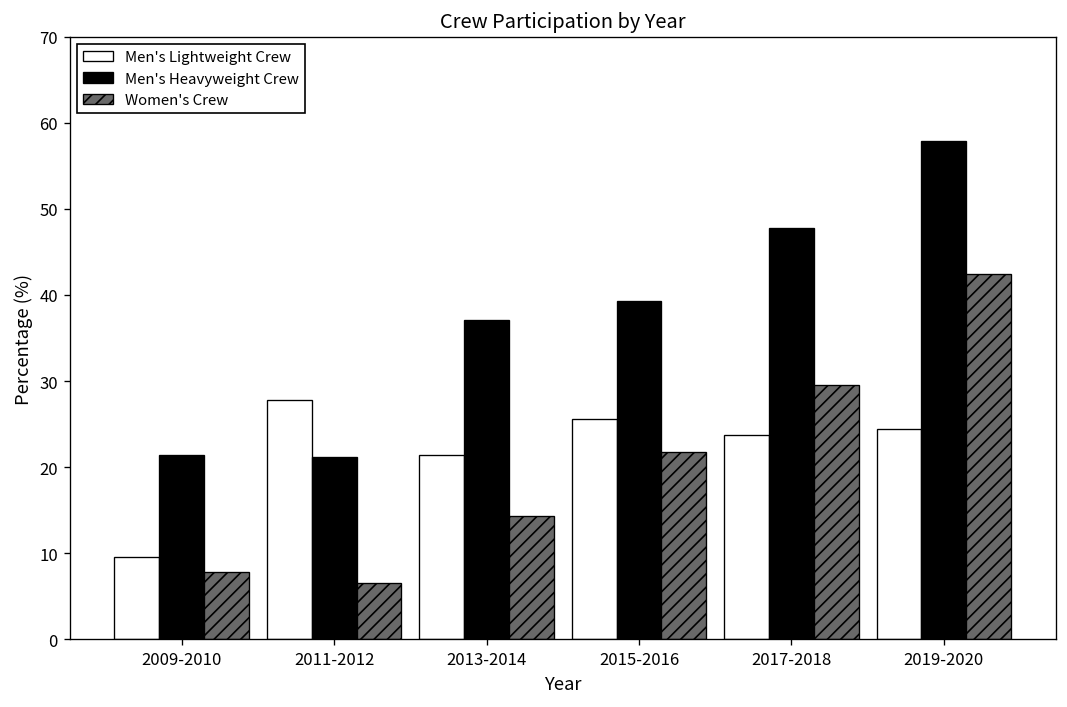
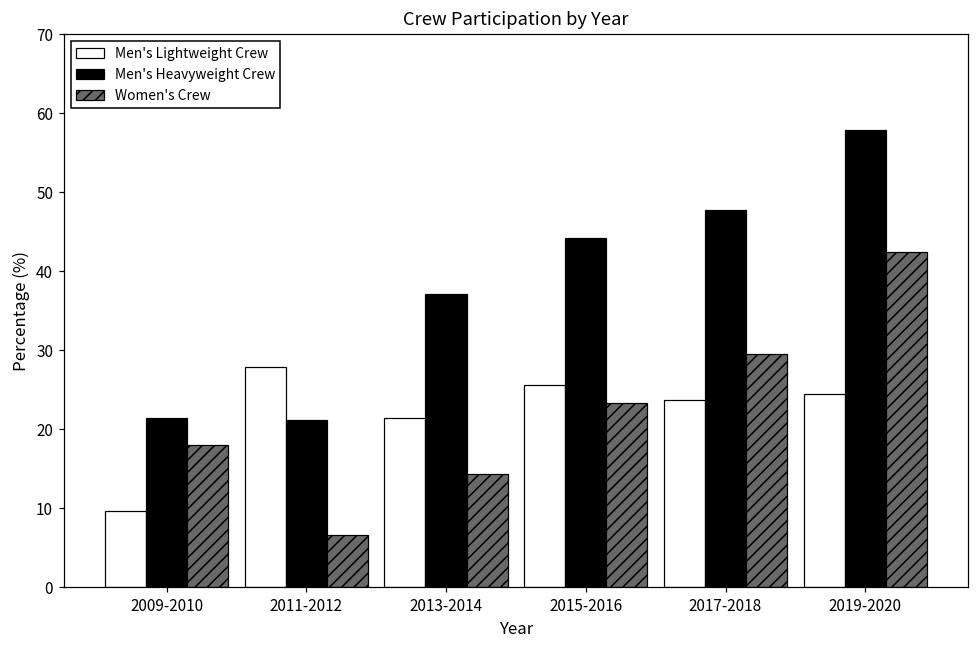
Women's Crew, 2009-2010: 8 -> 18
Men's Heavyweight Crew, 2015-2016: 39 -> 44
Women's Crew, 2015-2016: 22 -> 23
